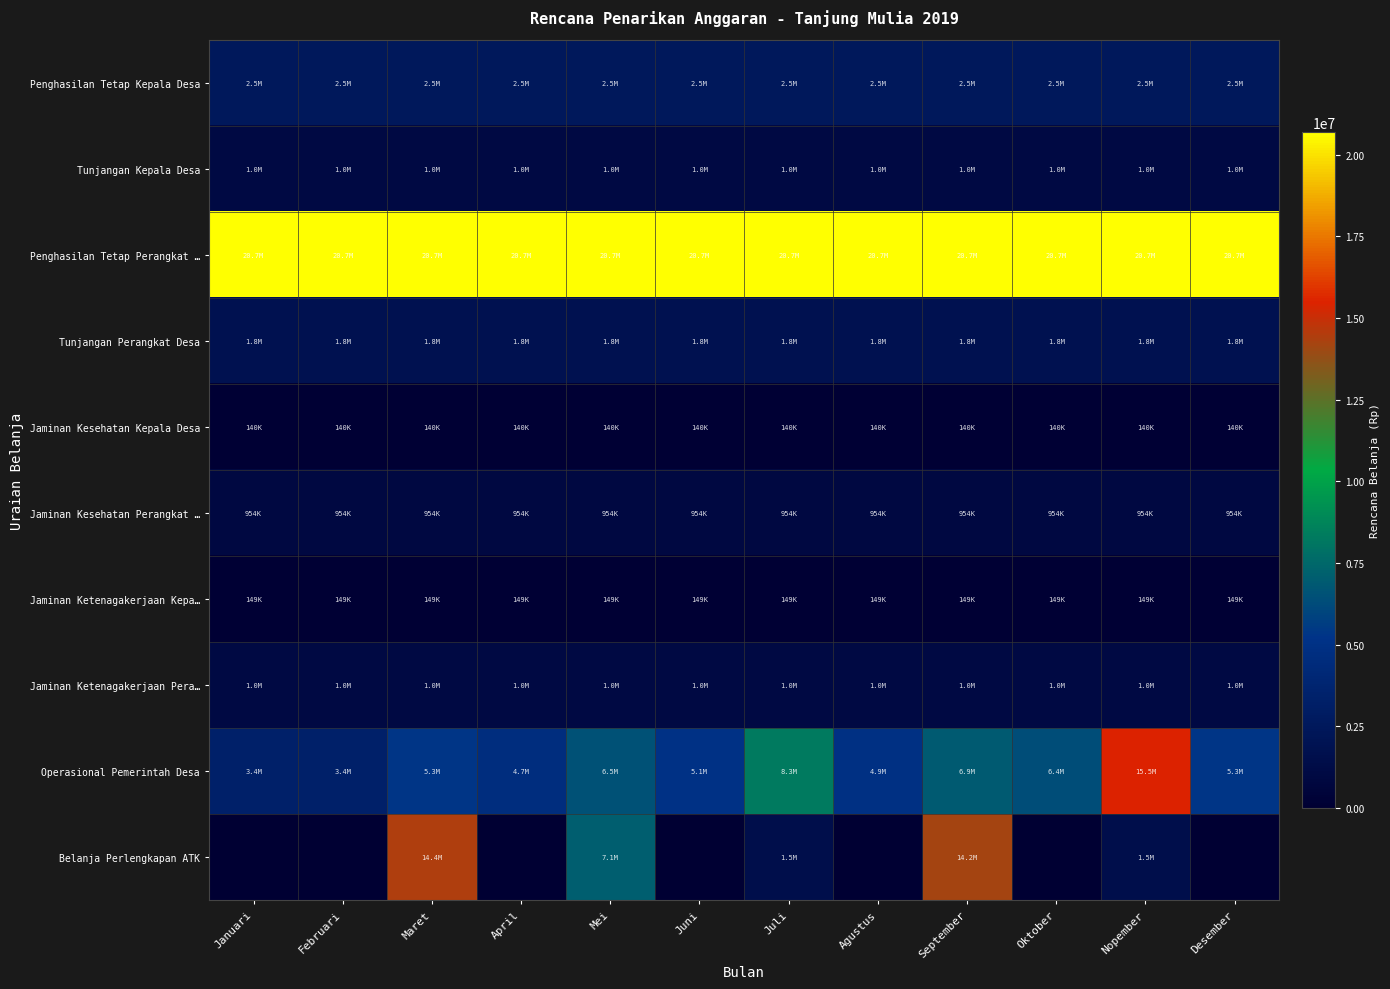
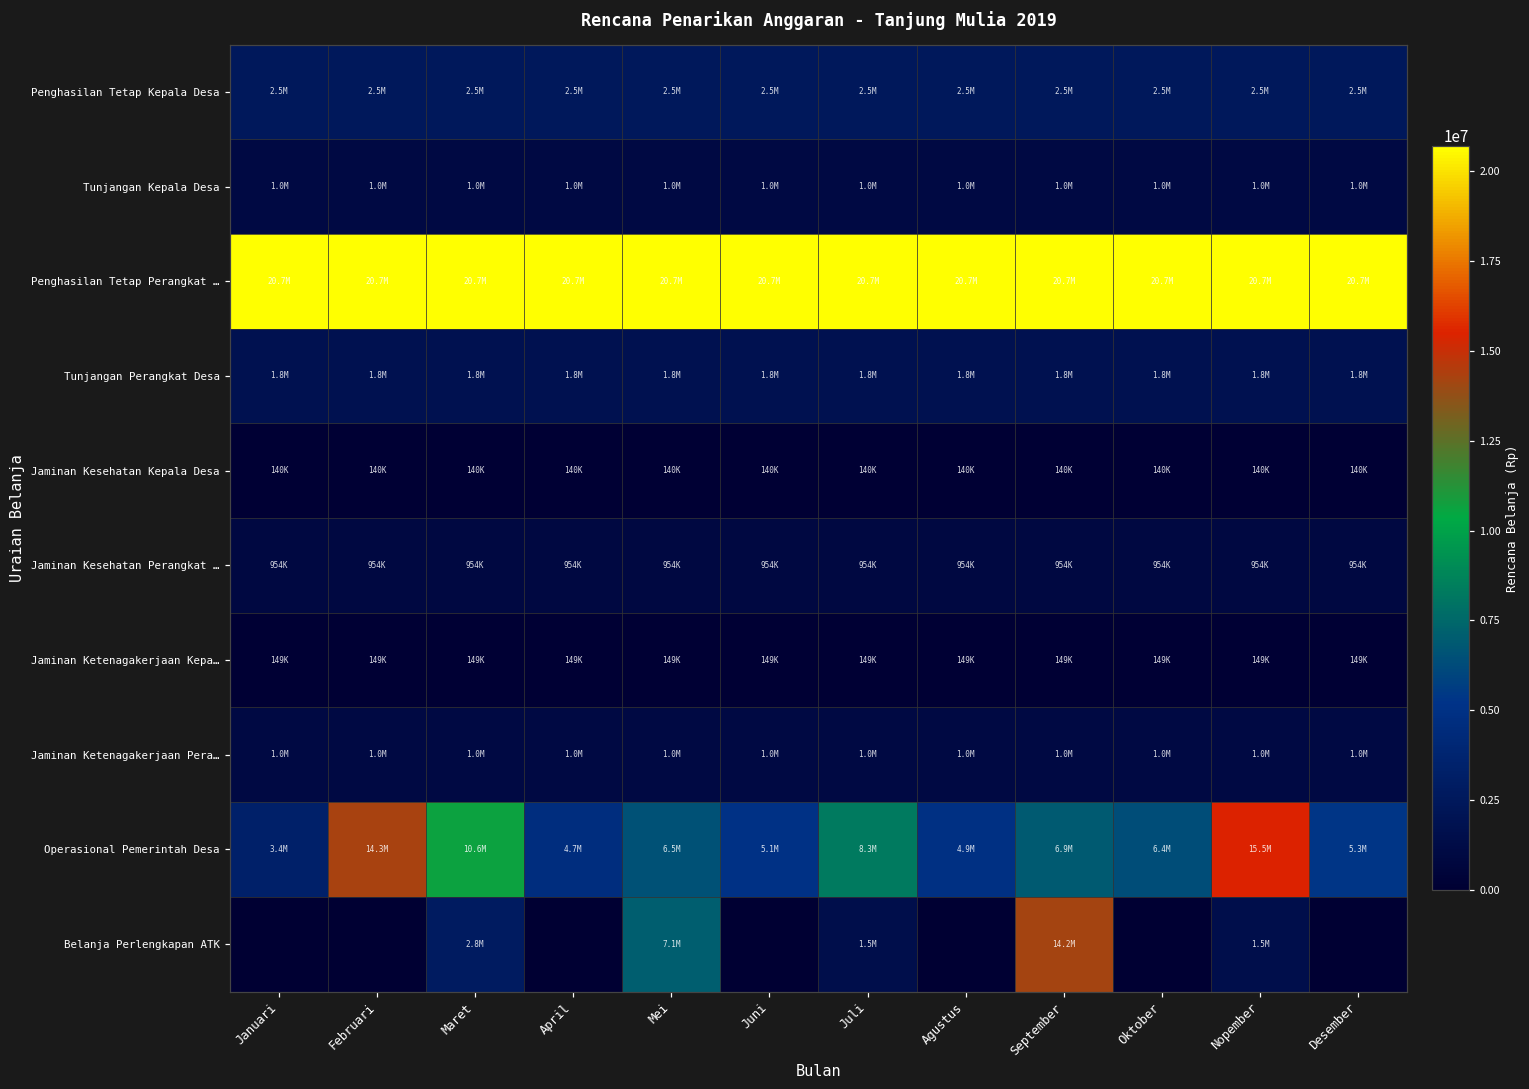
Operasional Pemerintah Desa, Februari: 3.4M -> 14.3M
Operasional Pemerintah Desa, Maret: 5.3M -> 10.6M
Belanja Perlengkapan ATK, Maret: 14.4M -> 2.8M
